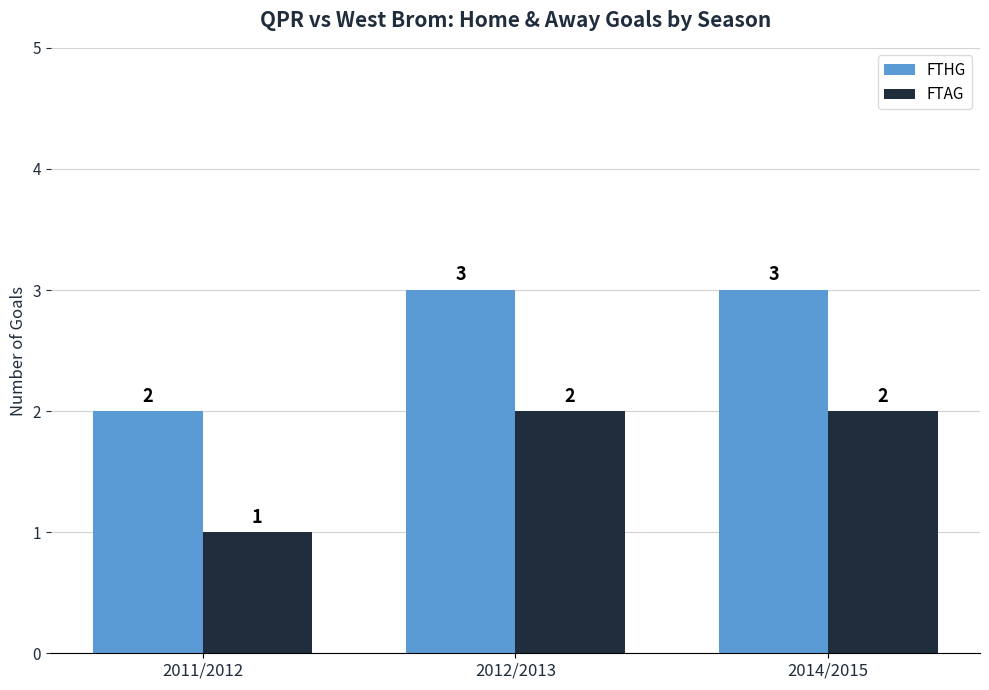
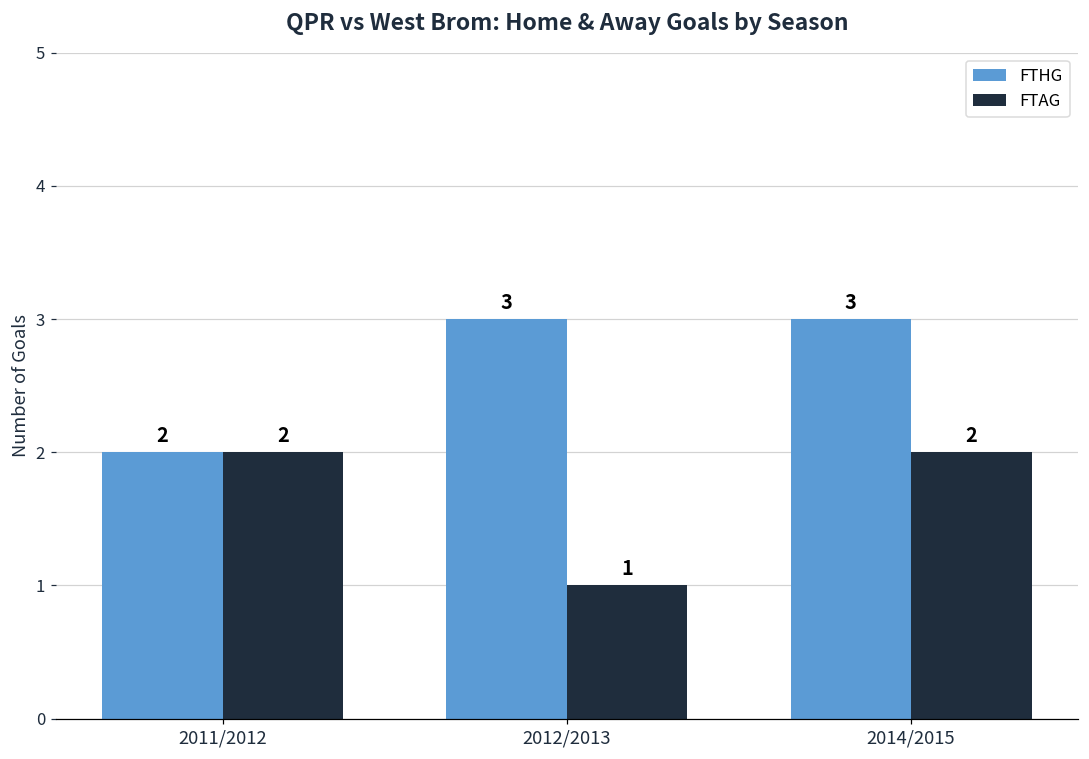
FTAG, 2011/2012: 1 -> 2
FTAG, 2012/2013: 2 -> 1
